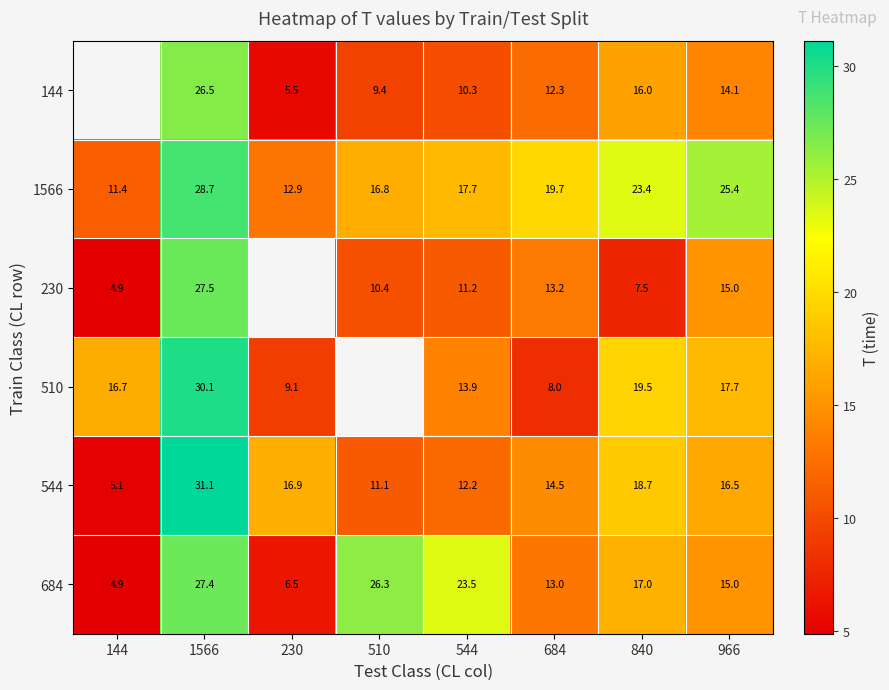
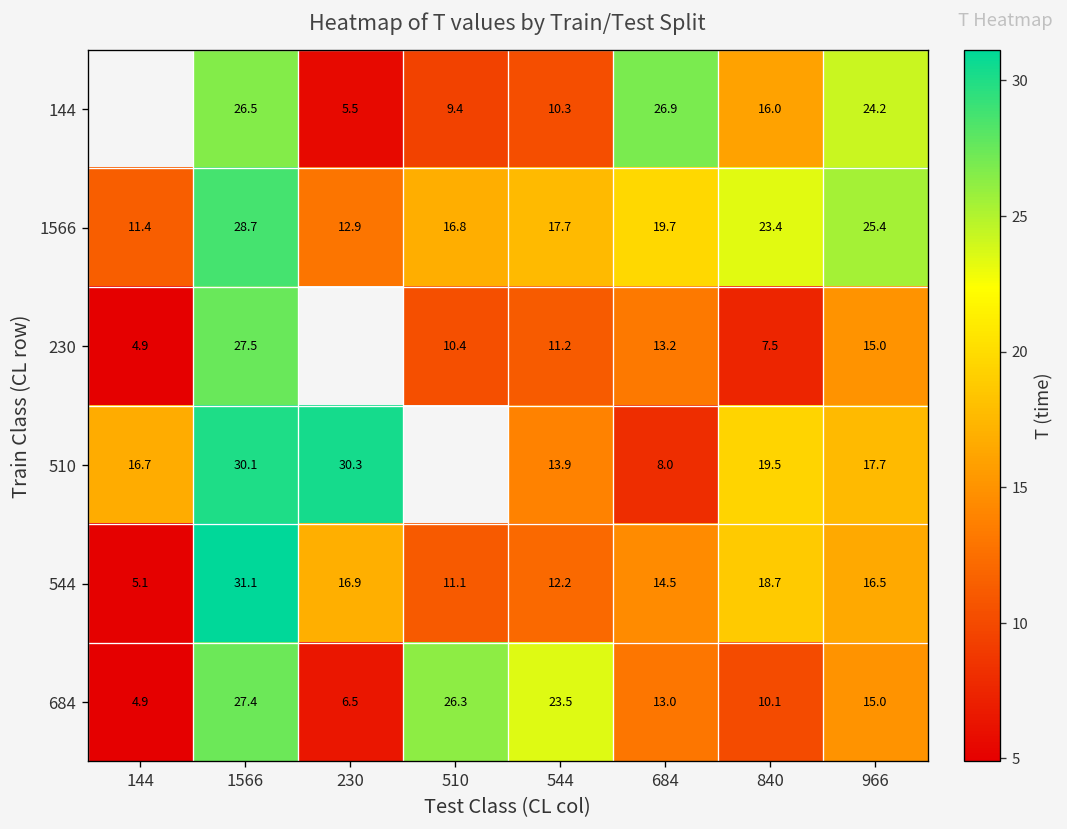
144, 684: 12.3 -> 26.9
144, 966: 14.1 -> 24.2
510, 230: 9.1 -> 30.3
684, 840: 17.0 -> 10.1
